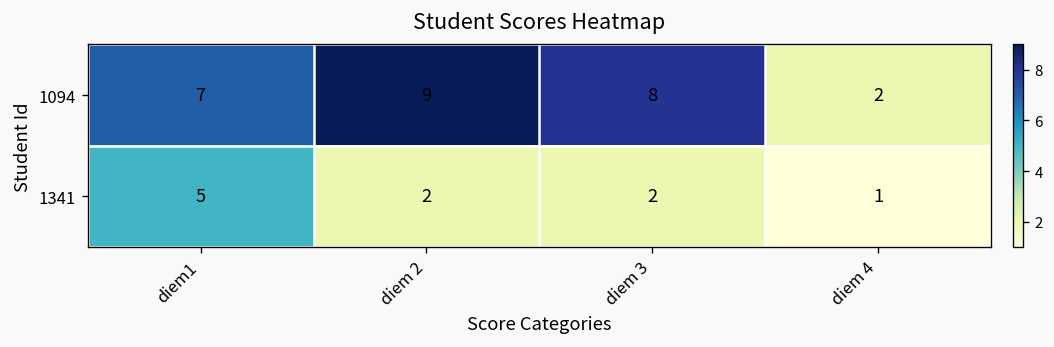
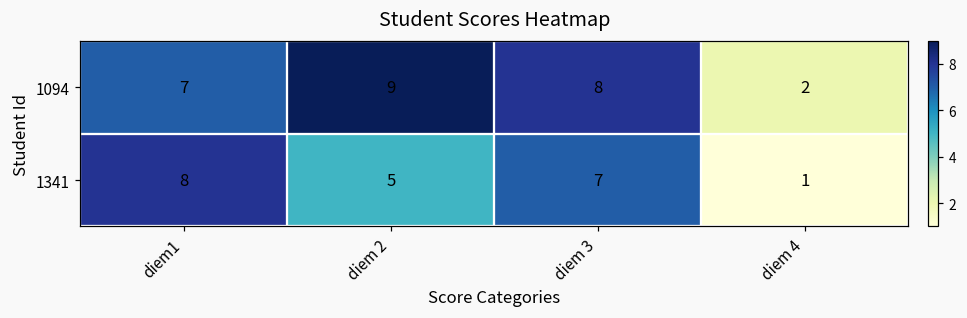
1341, diem1: 5 -> 8
1341, diem 2: 2 -> 5
1341, diem 3: 2 -> 7
